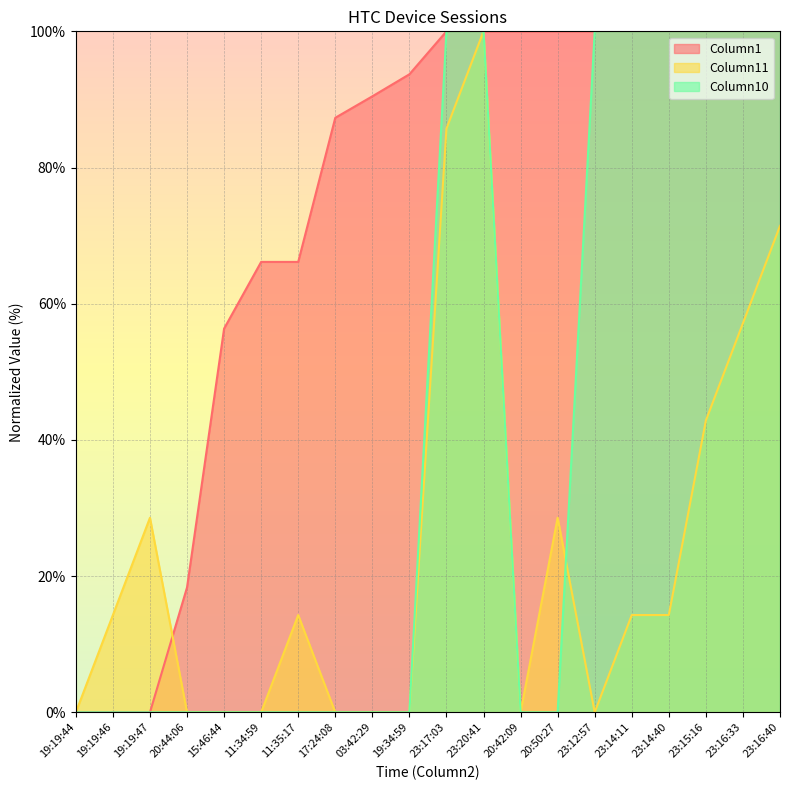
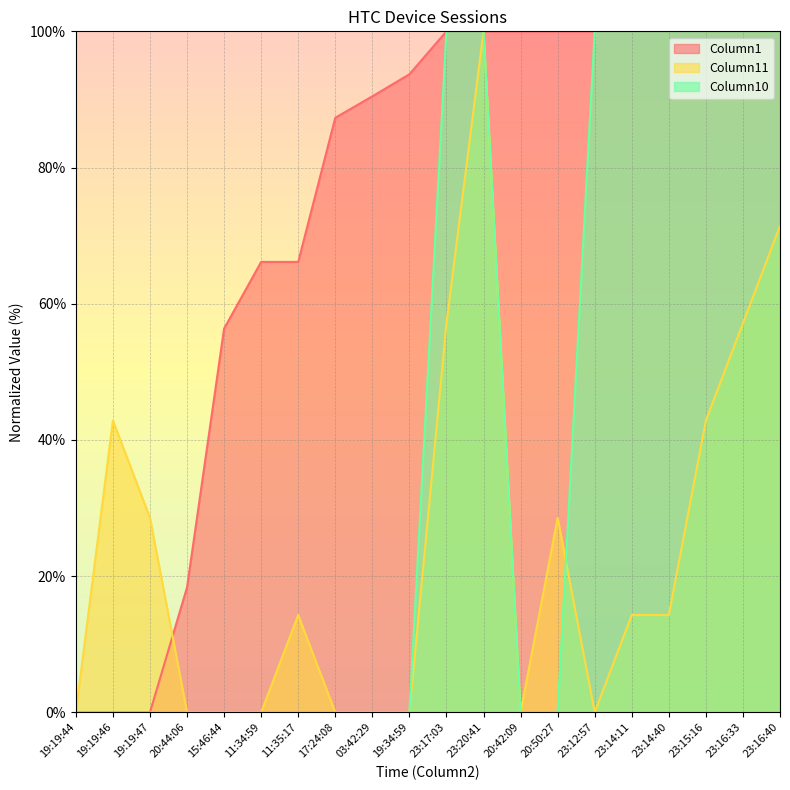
Column11, 19:19:46: 14% -> 43%
Column11, 23:17:03: 86% -> 57%
